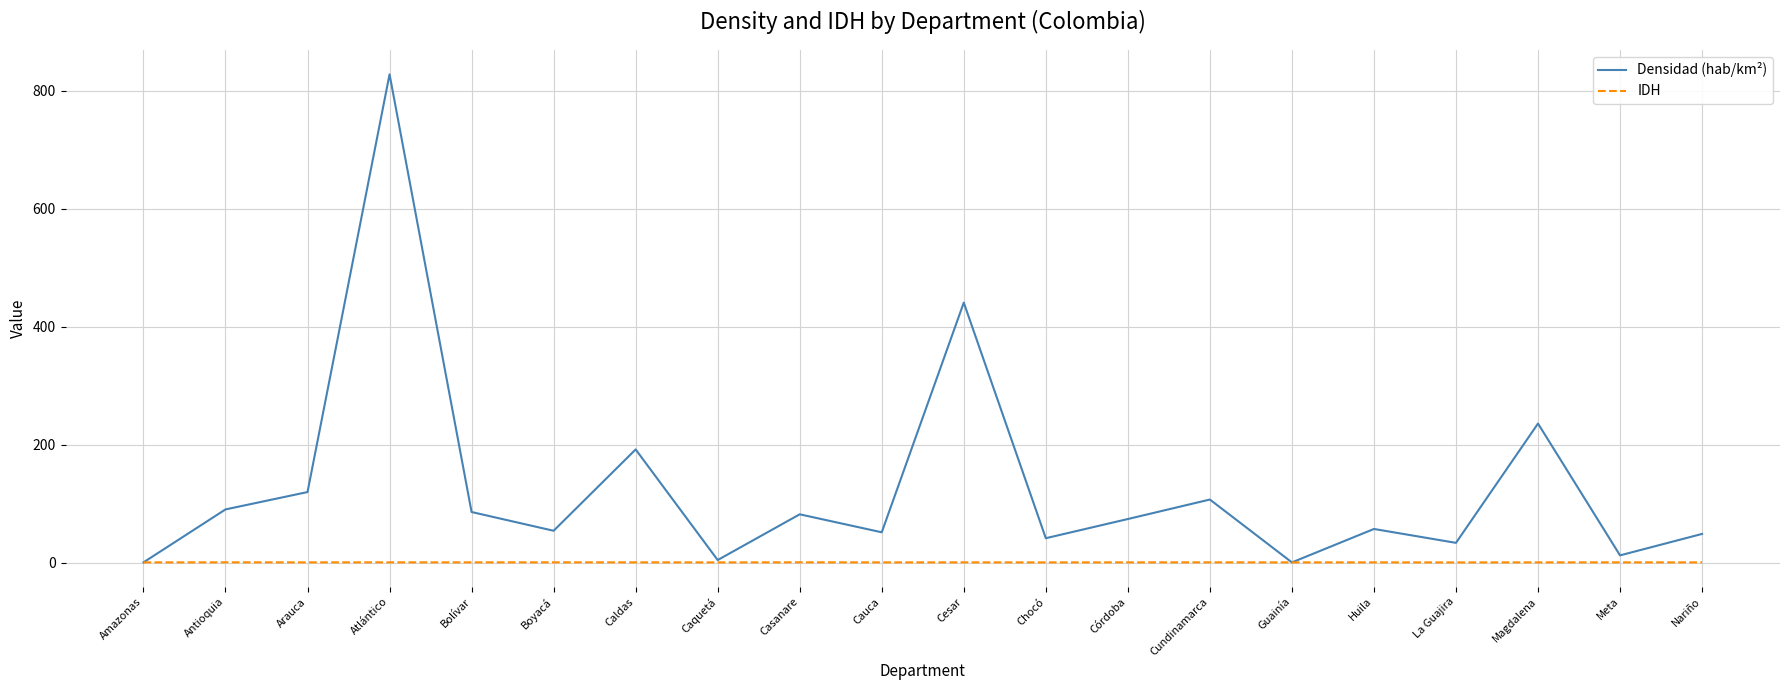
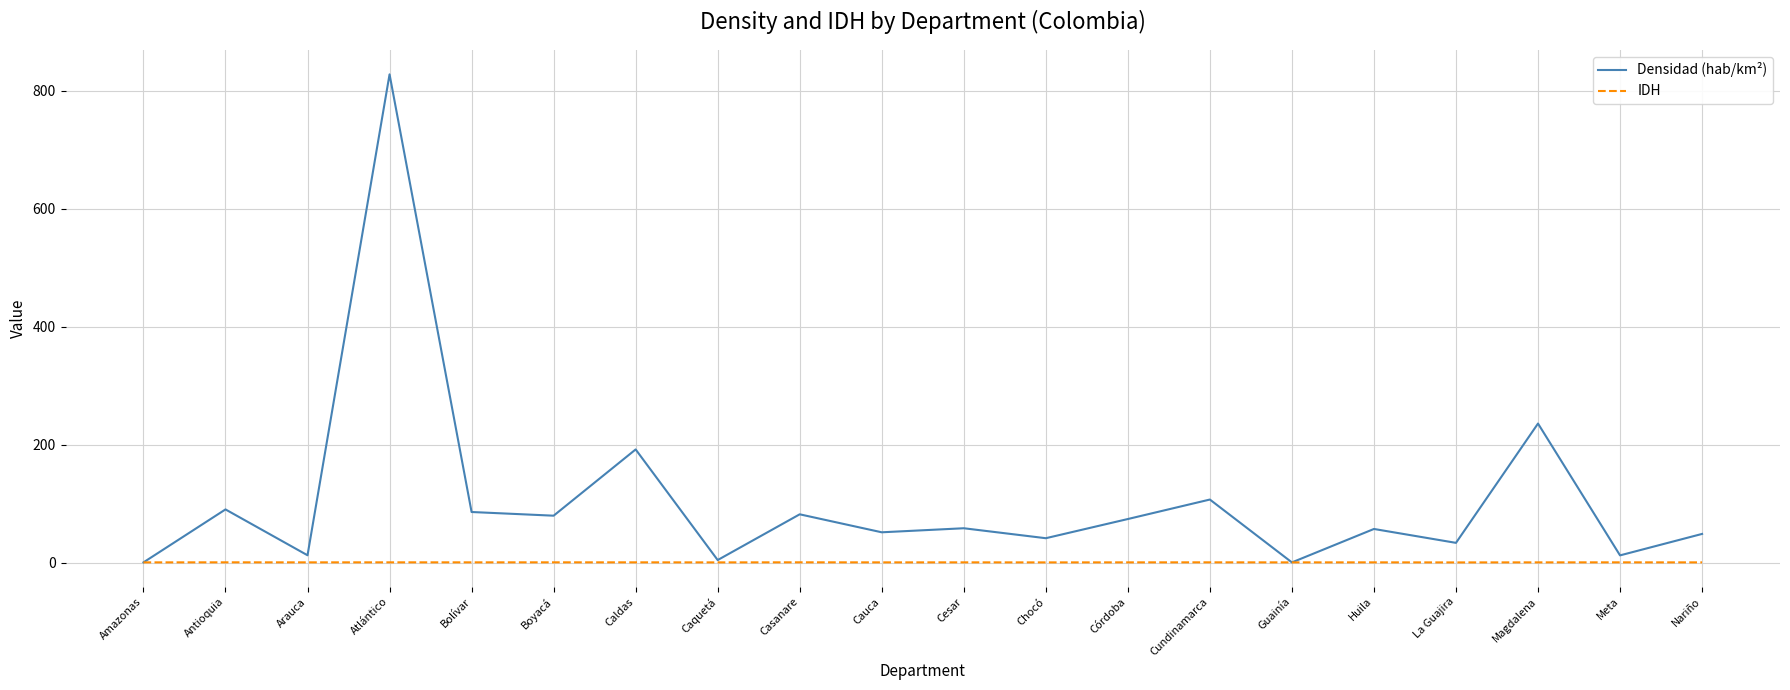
Densidad (hab/km²), Arauca: 120 -> 10
Densidad (hab/km²), Boyacá: 50 -> 80
Densidad (hab/km²), Cesar: 440 -> 60
